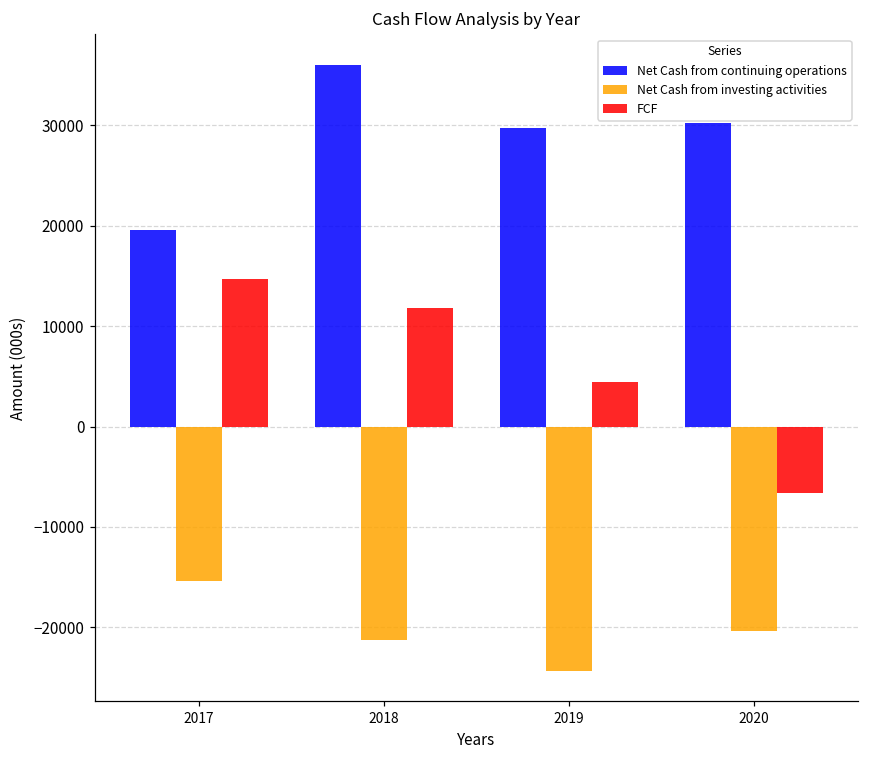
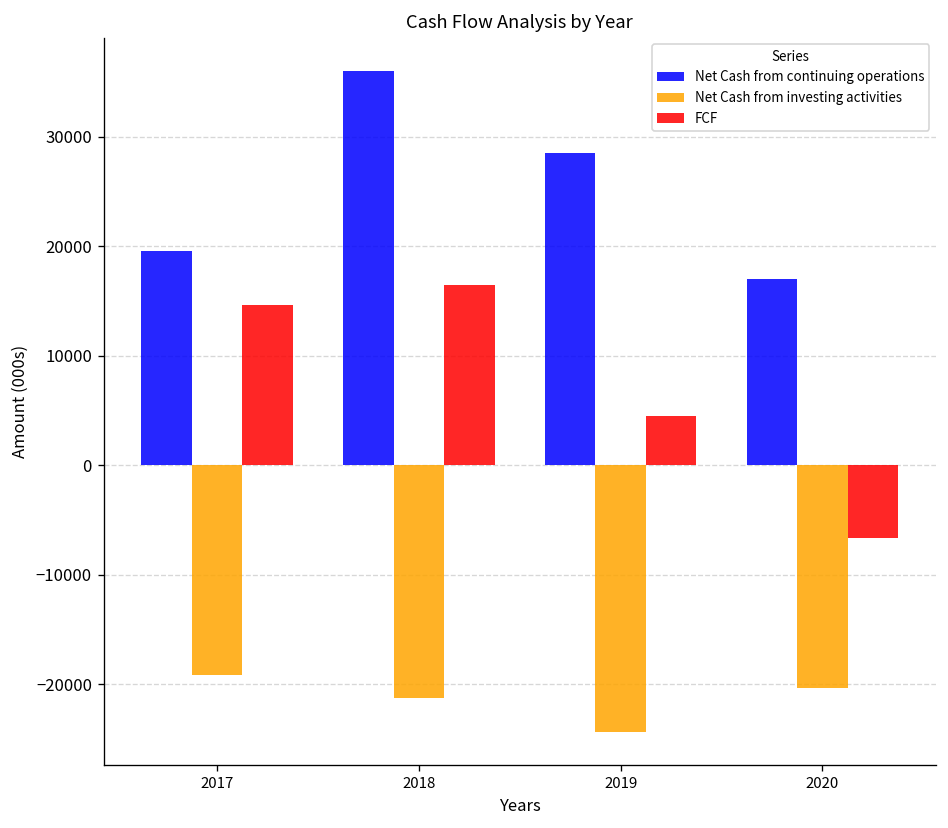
Net Cash from investing activities, 2017: -15000 -> -19000
FCF, 2018: 12000 -> 16000
Net Cash from continuing operations, 2019: 30000 -> 28000
Net Cash from continuing operations, 2020: 30000 -> 17000
